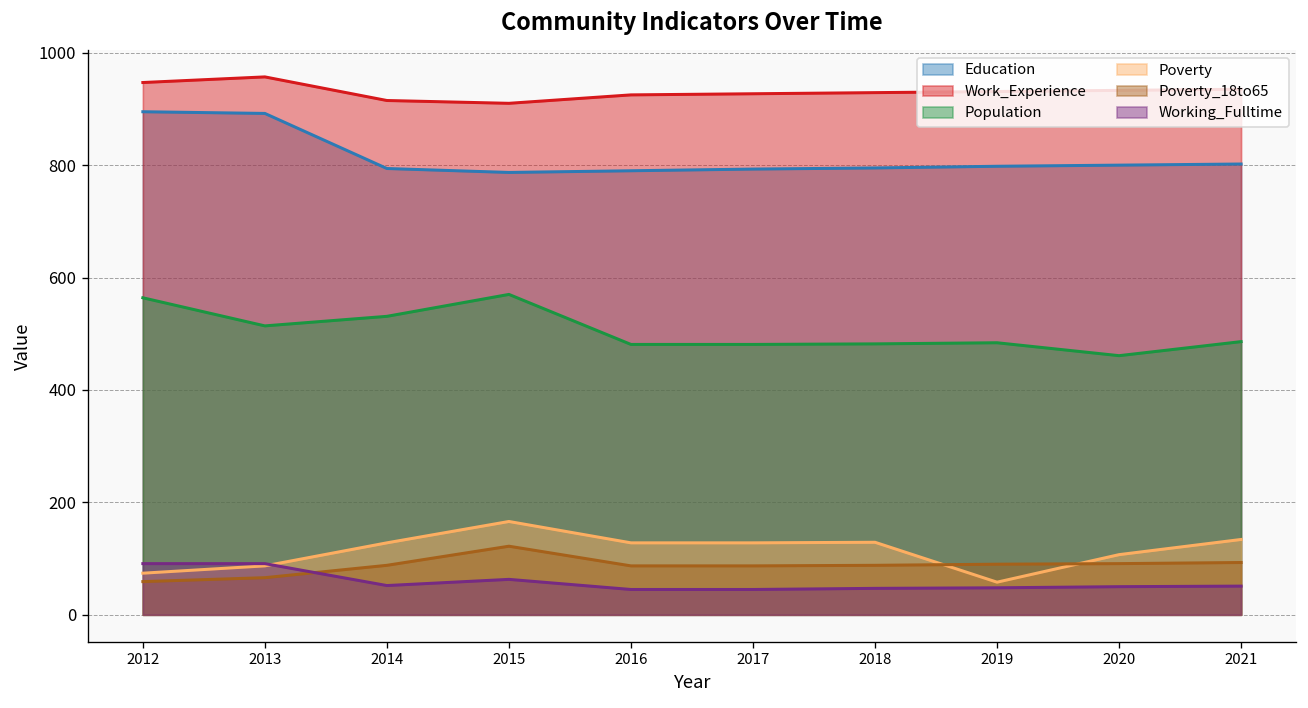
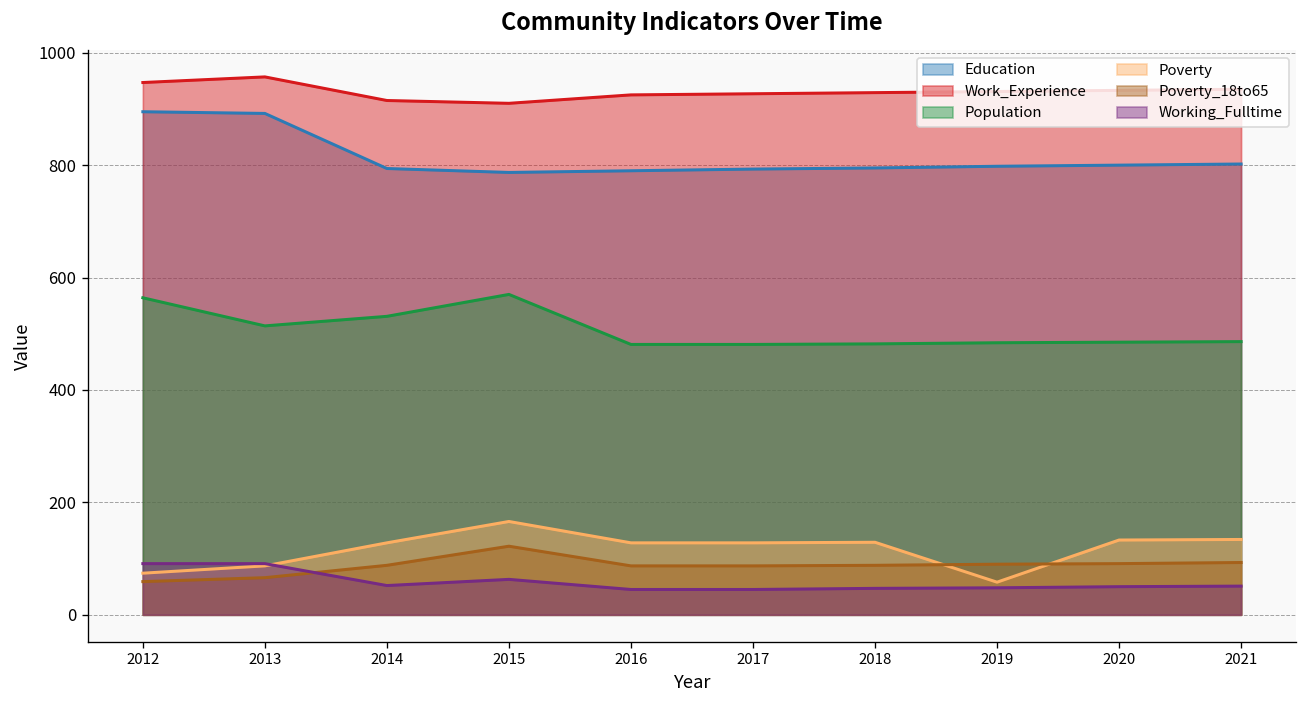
Population, 2020: 460 -> 490
Poverty, 2020: 110 -> 130
